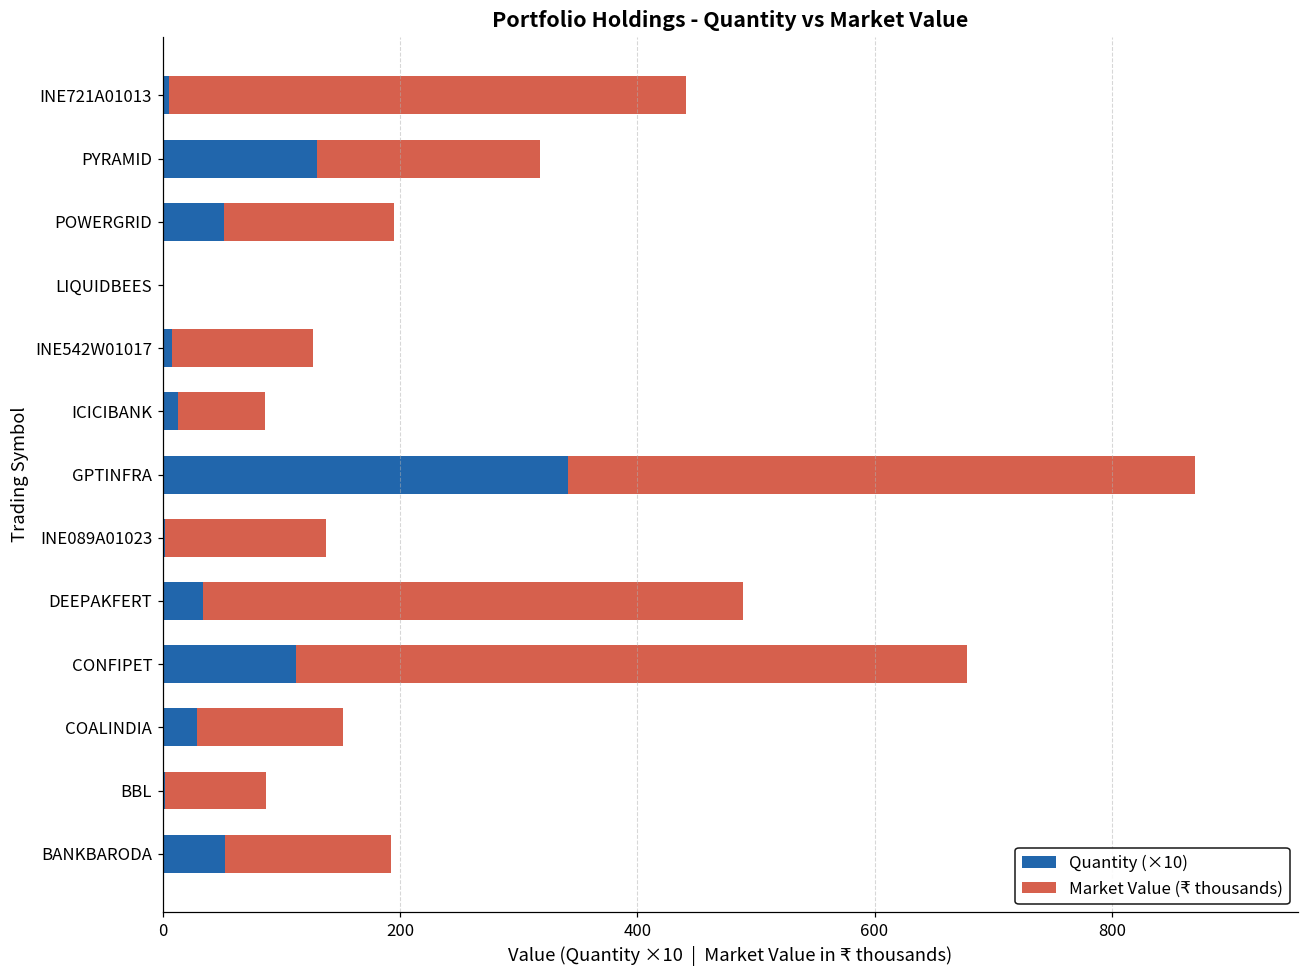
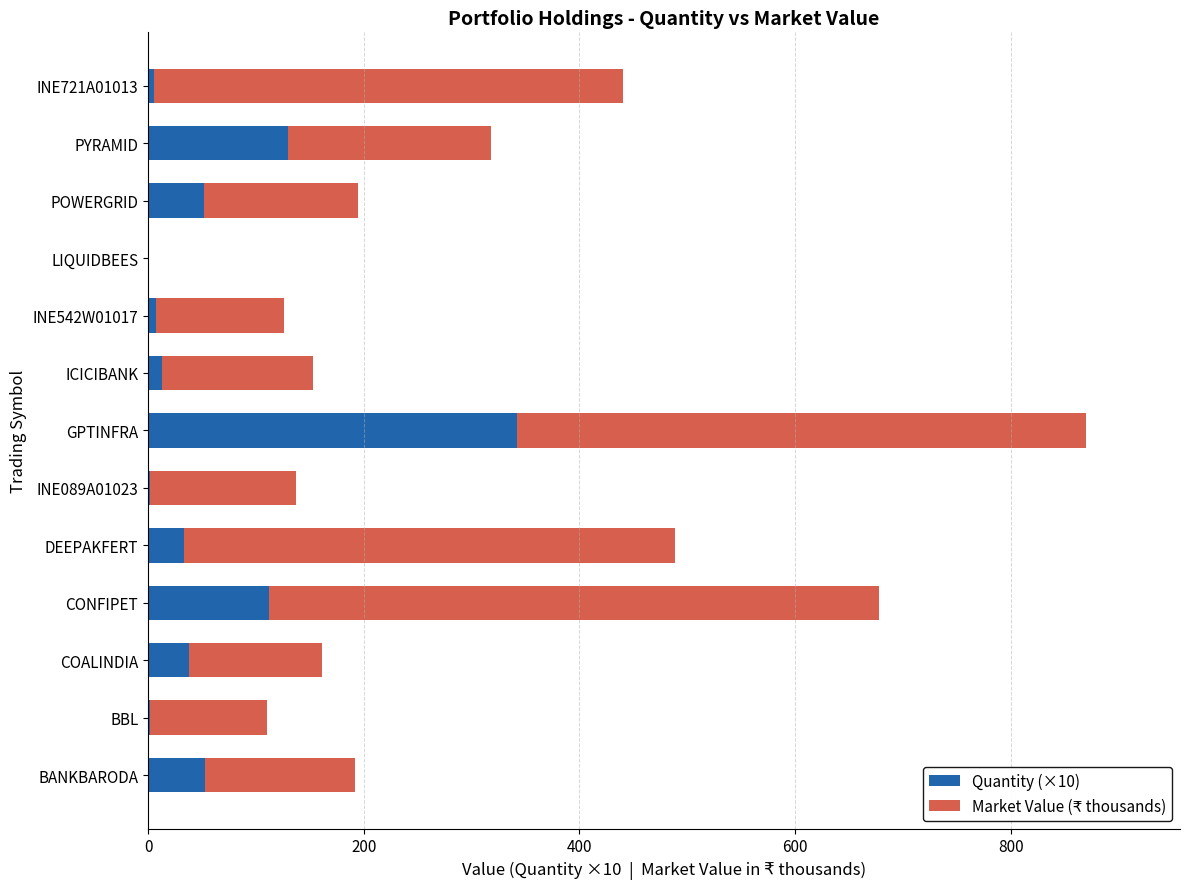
Market Value (₹ thousands), ICICIBANK: 73 -> 140
Quantity (×10), COALINDIA: 29 -> 38
Market Value (₹ thousands), BBL: 86 -> 109
